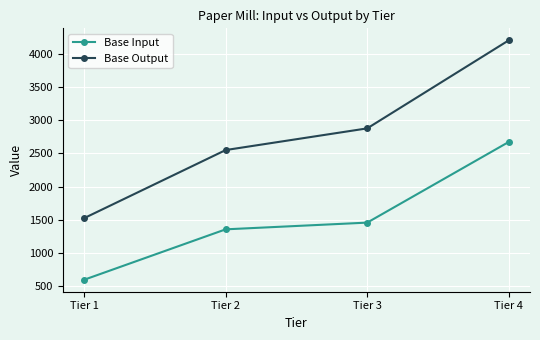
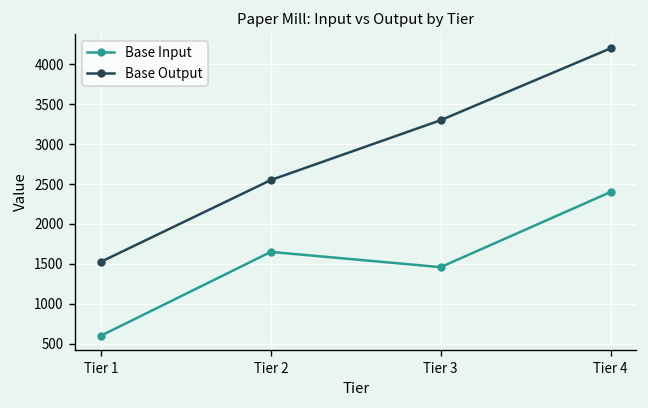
Base Input, Tier 2: 1400 -> 1700
Base Output, Tier 3: 2900 -> 3300
Base Input, Tier 4: 2700 -> 2400
